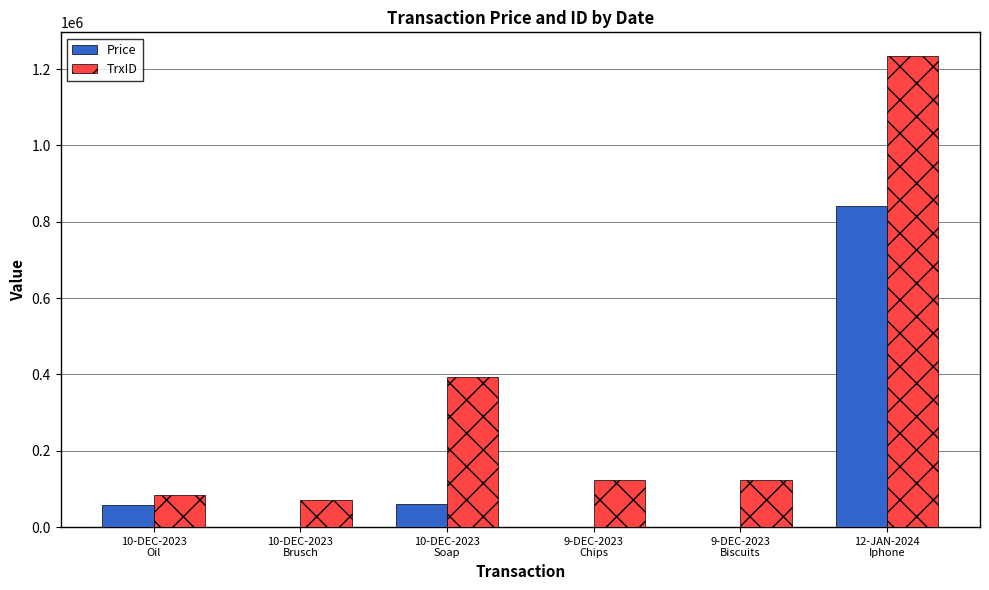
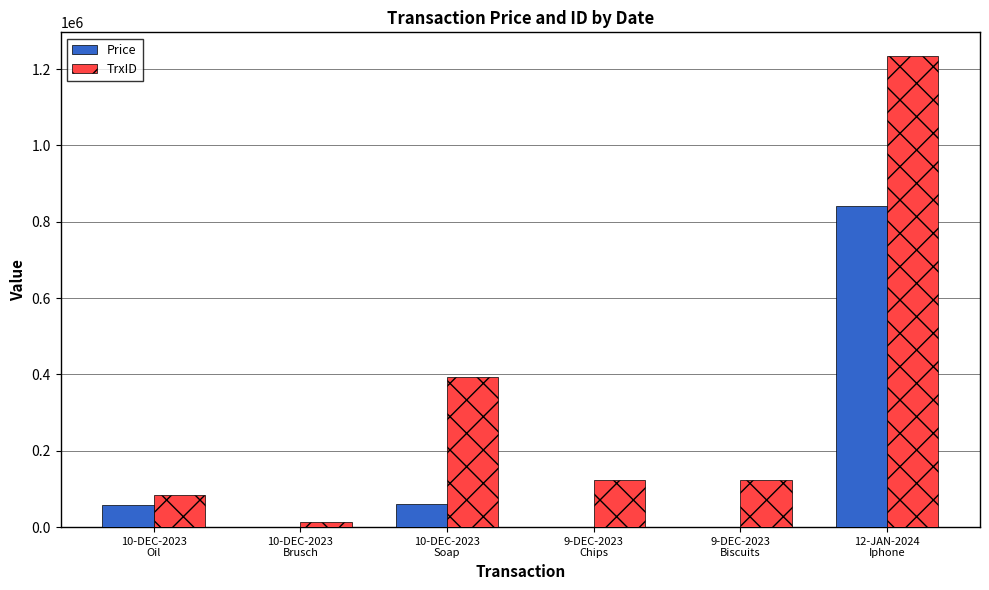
TrxID, 10-DEC-2023 Brusch: 70000 -> 10000
